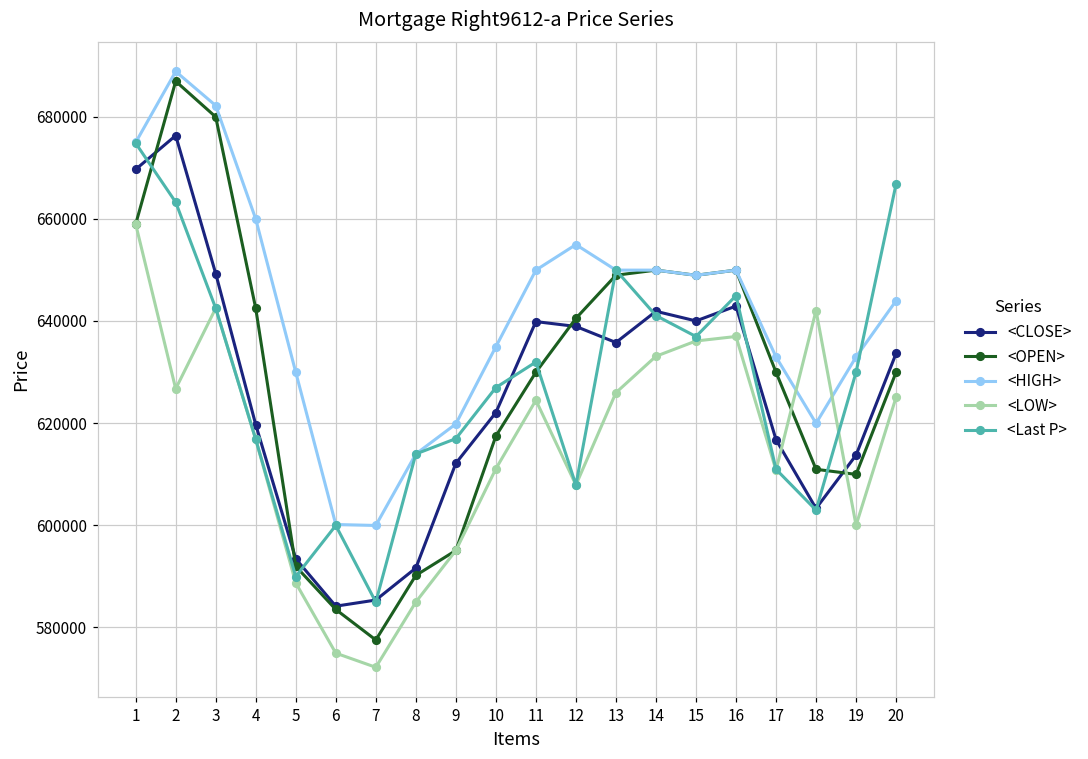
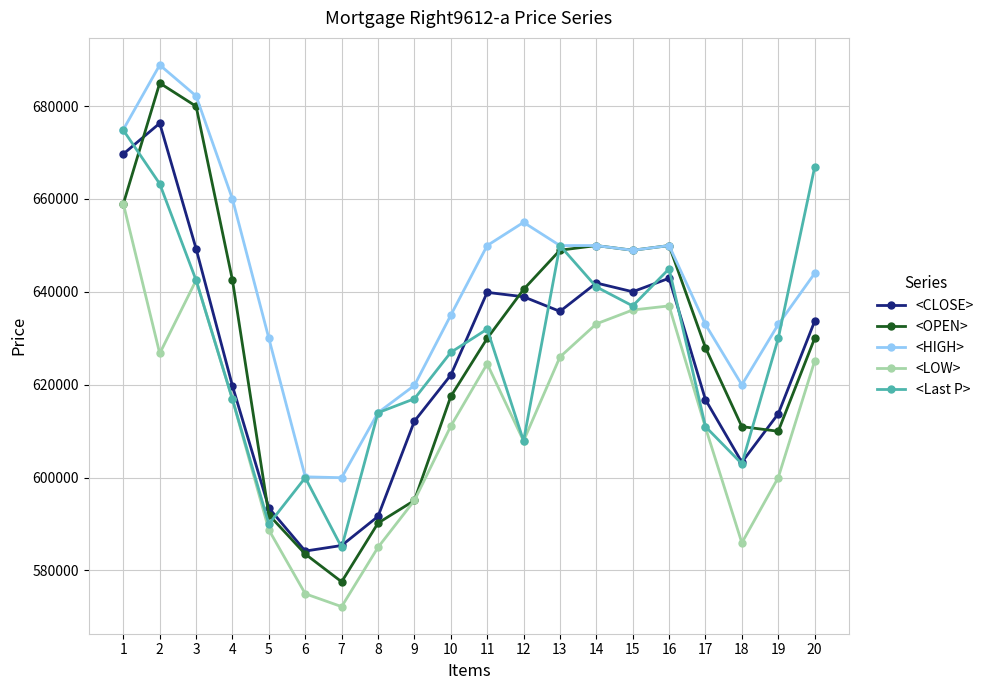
<OPEN>, 2: 687000 -> 685000
<OPEN>, 17: 630000 -> 628000
<LOW>, 18: 642000 -> 586000
